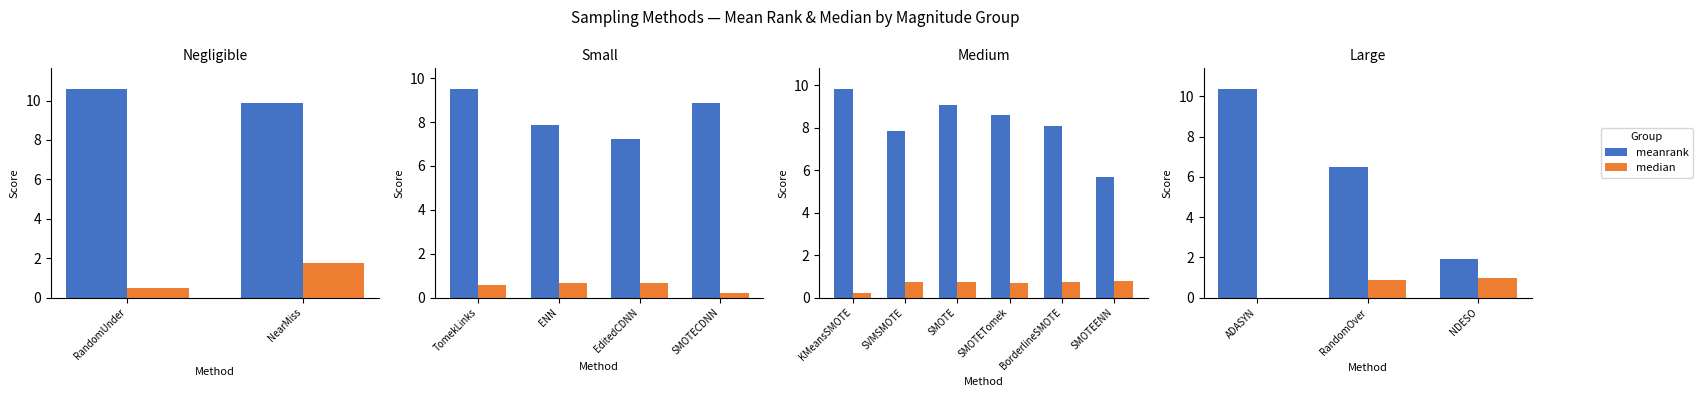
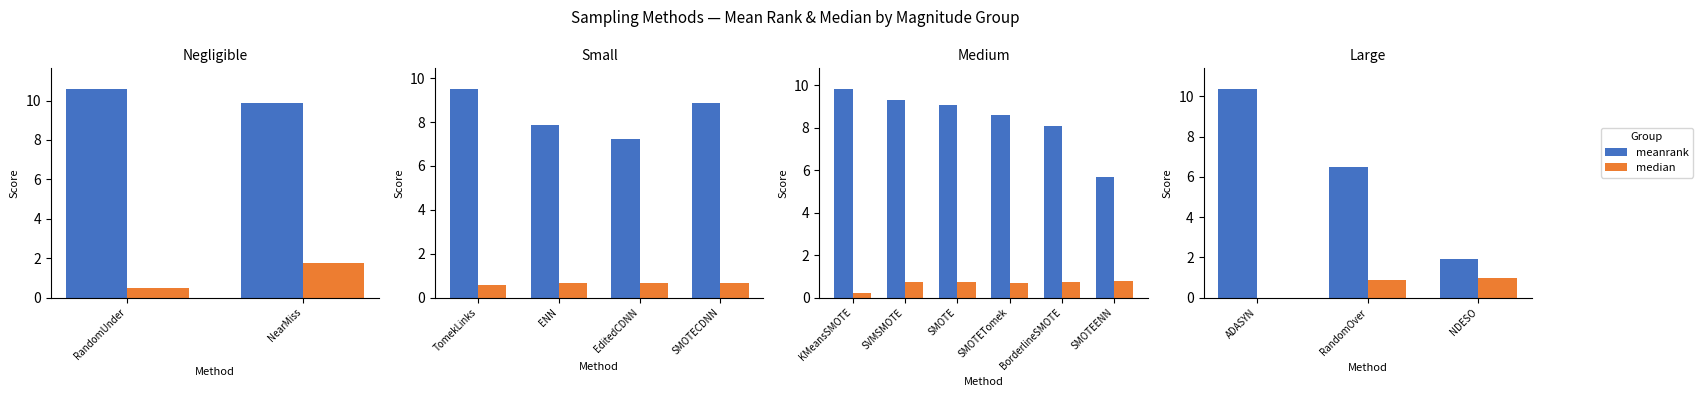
Small, median, SMOTECDNN: 0.2 -> 0.7
Medium, meanrank, SVMSMOTE: 7.8 -> 9.3
